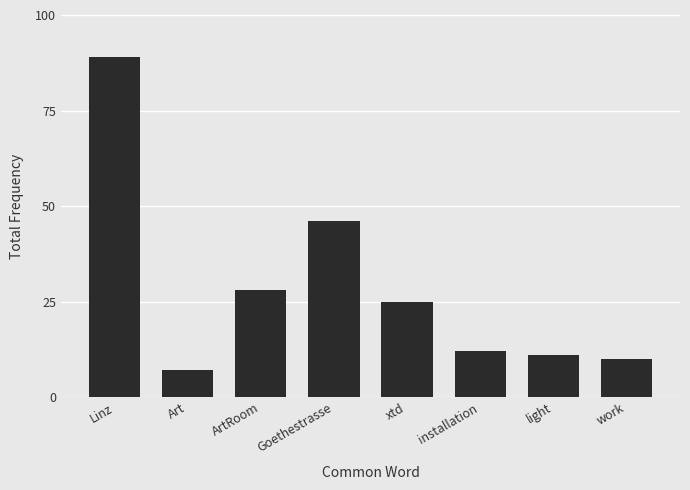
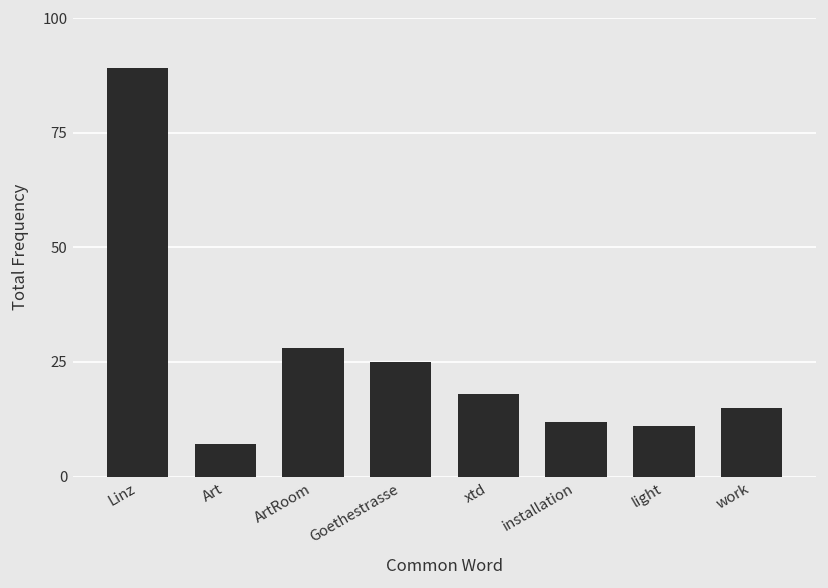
Goethestrasse: 46 -> 25
xtd: 25 -> 18
work: 10 -> 15
